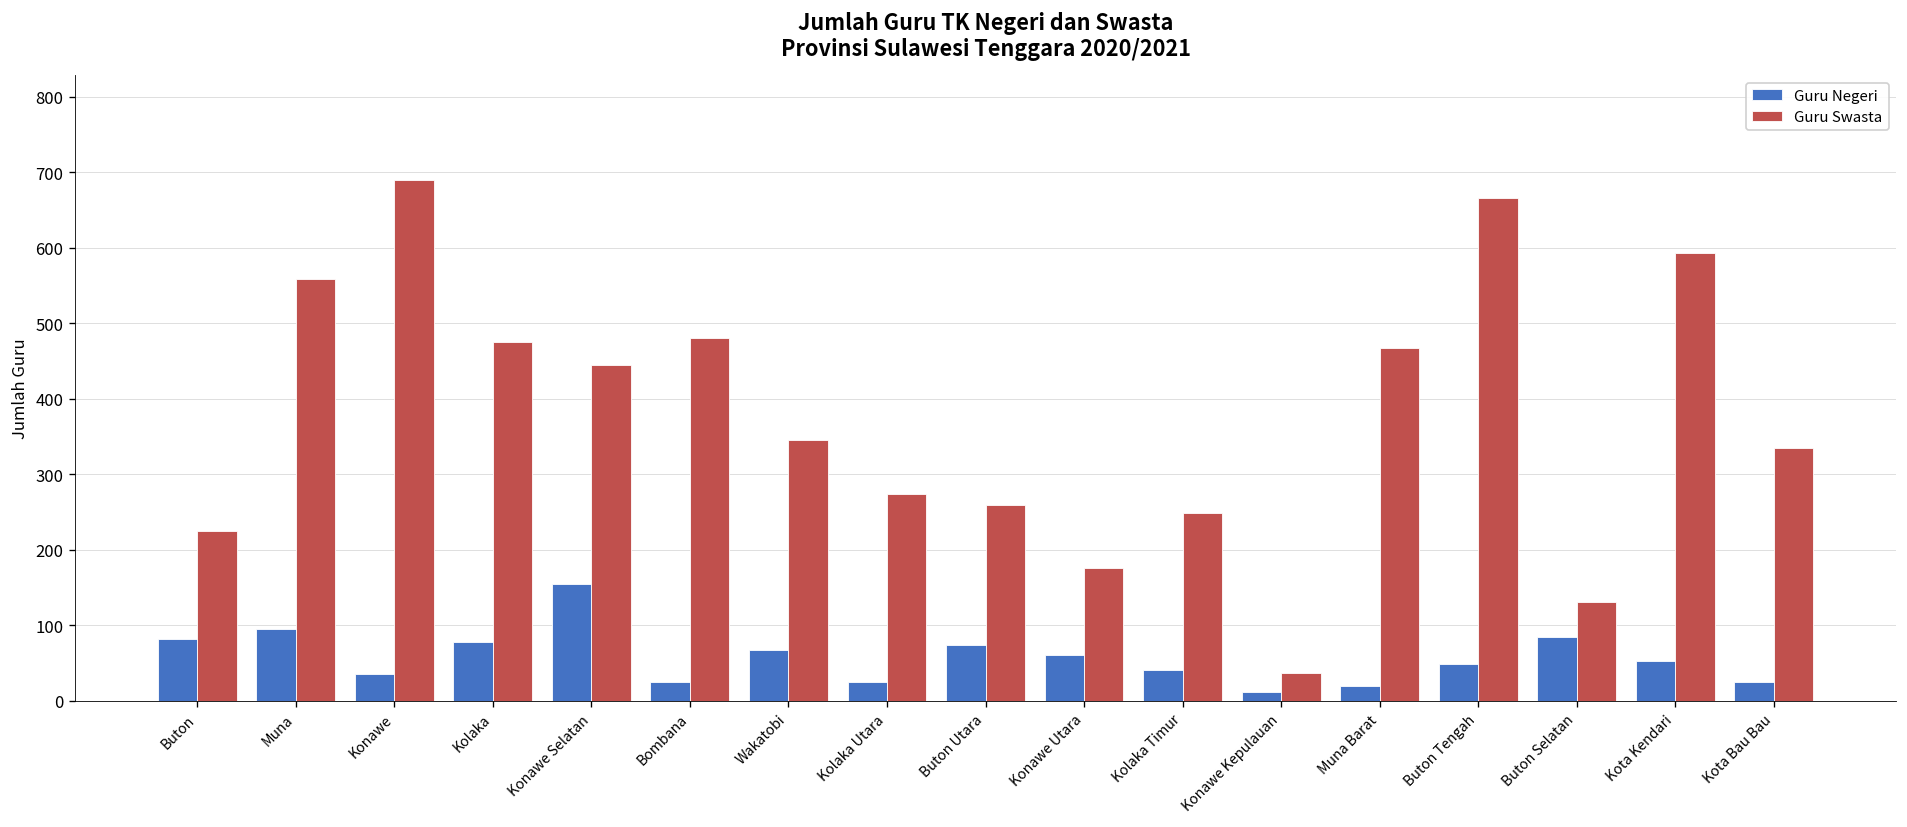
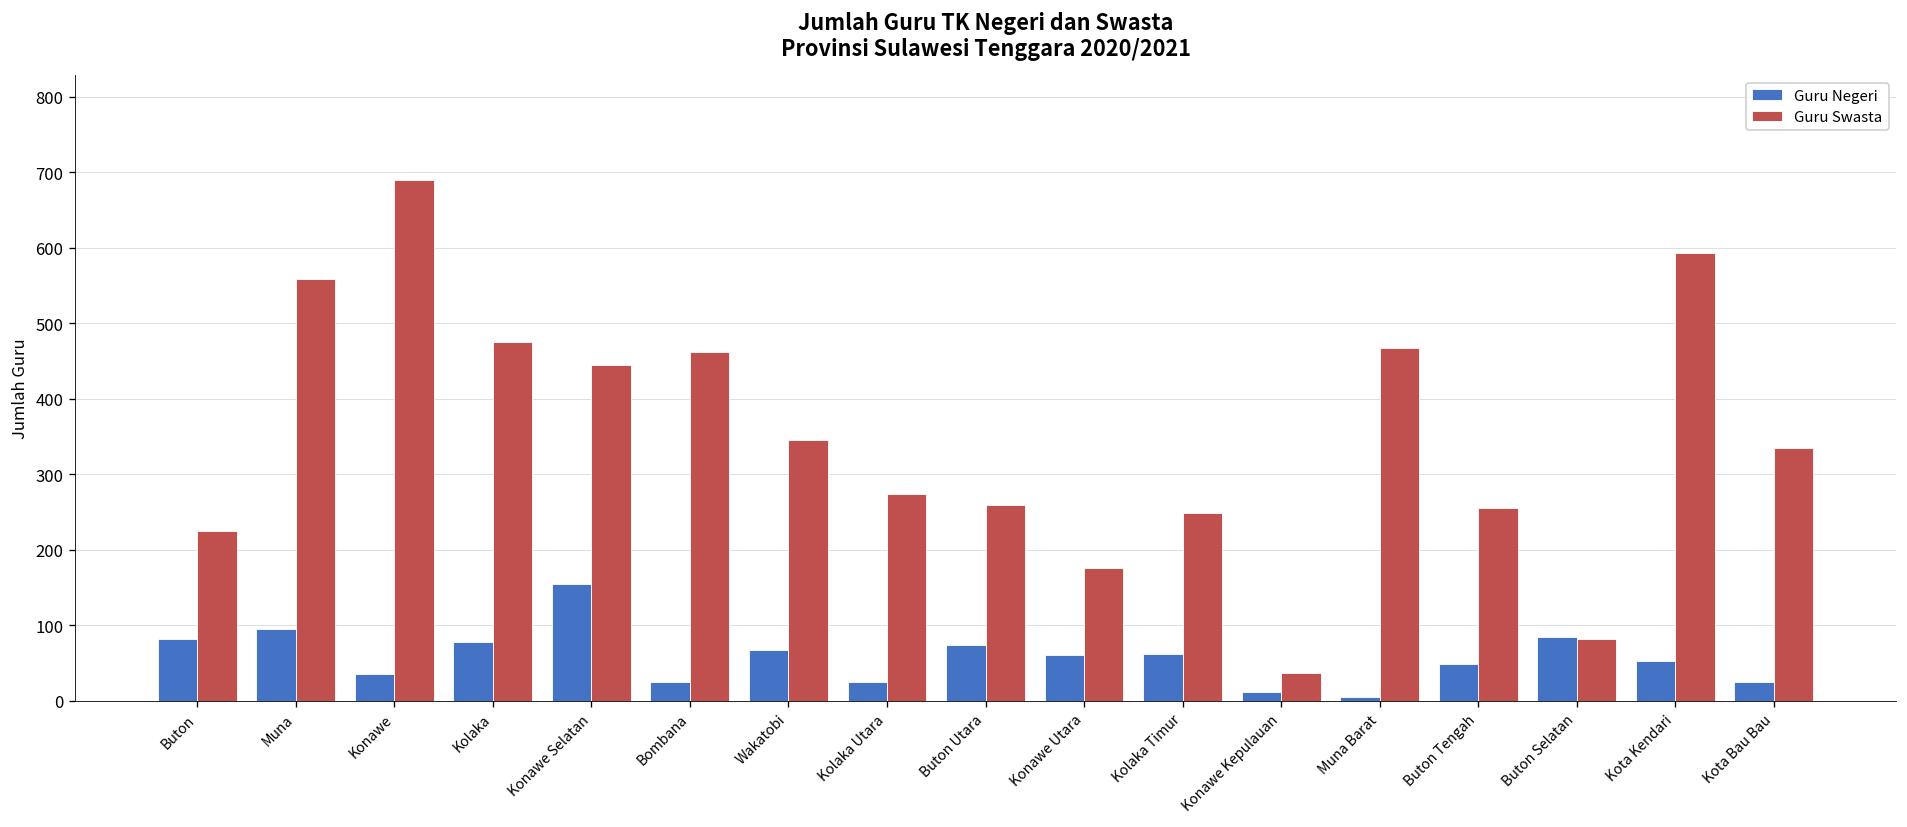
Guru Swasta, Bombana: 480 -> 460
Guru Negeri, Kolaka Timur: 40 -> 60
Guru Negeri, Muna Barat: 20 -> 10
Guru Swasta, Buton Tengah: 670 -> 260
Guru Swasta, Buton Selatan: 130 -> 80
